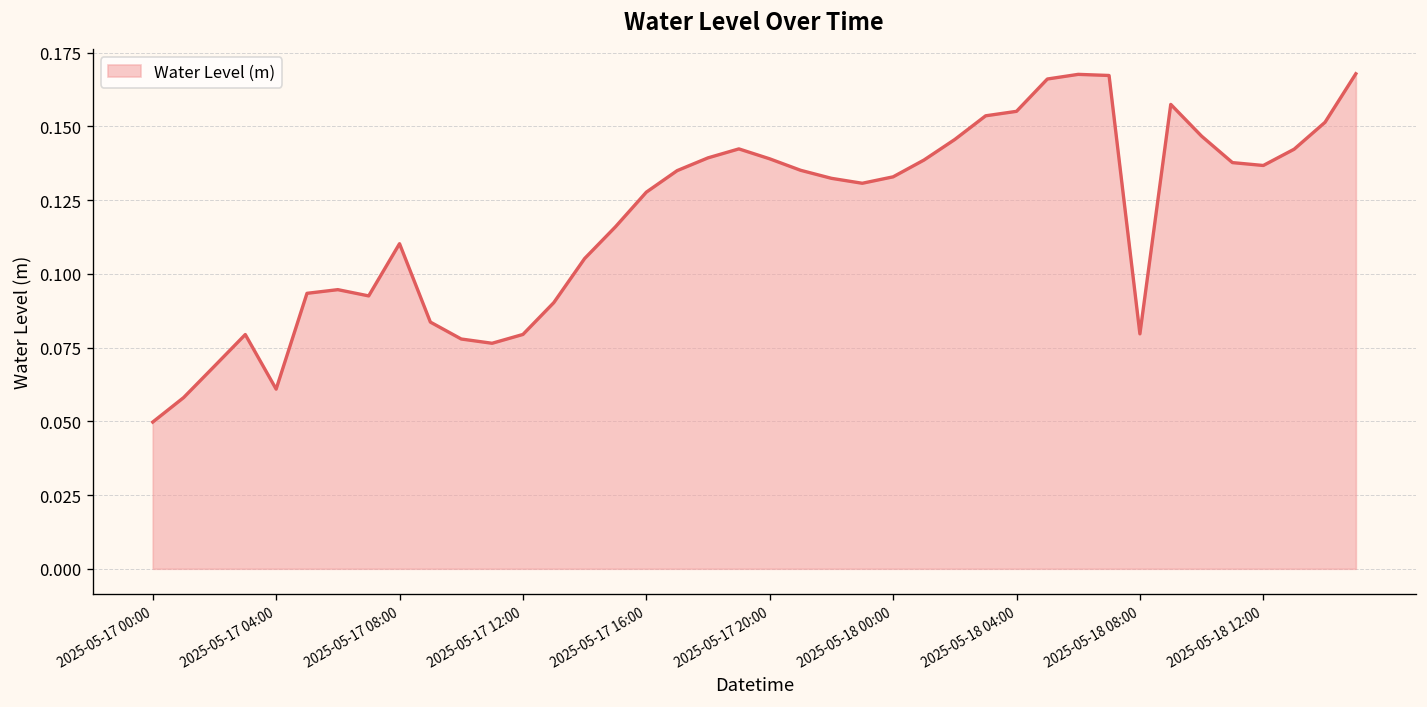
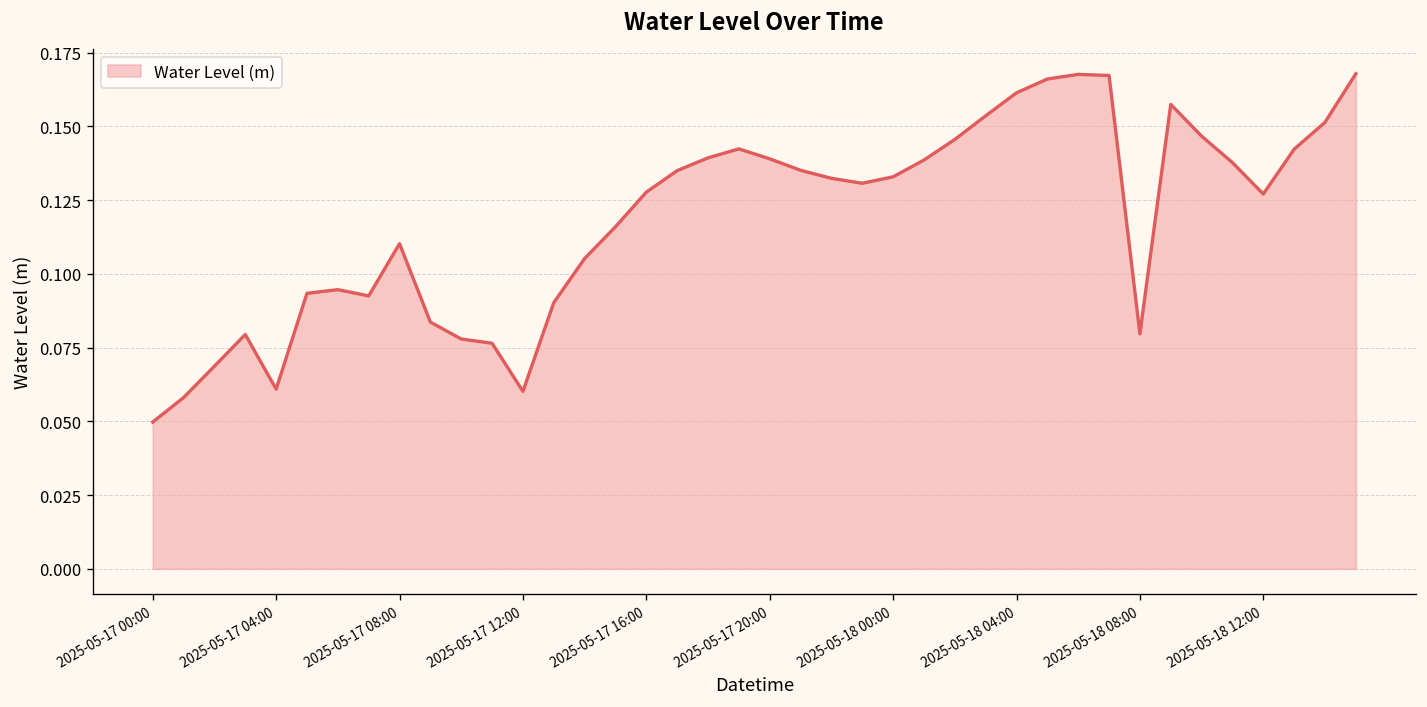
2025-05-17 12:00: 0.079 -> 0.060
2025-05-18 04:00: 0.155 -> 0.161
2025-05-18 12:00: 0.137 -> 0.127
